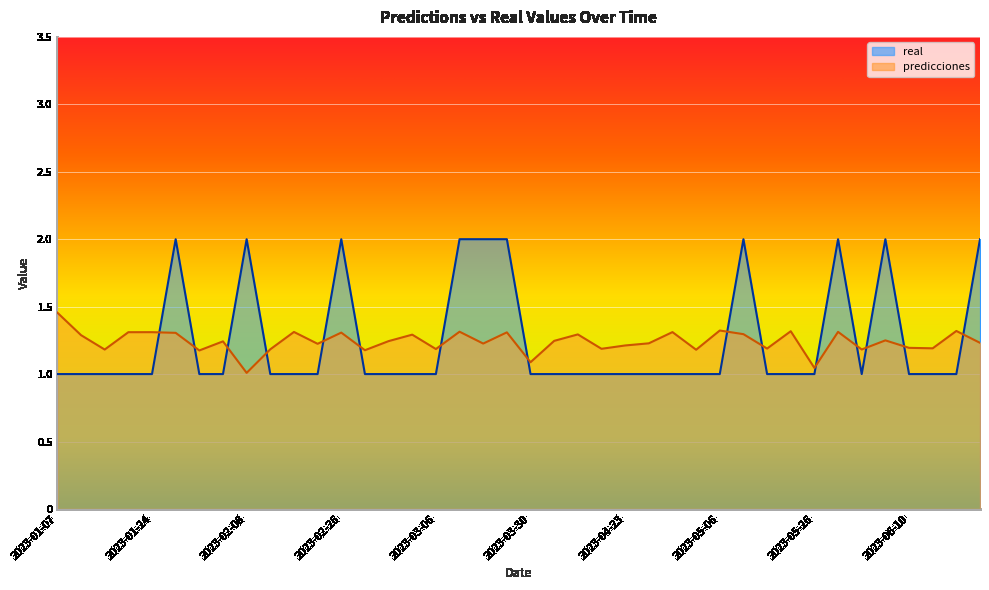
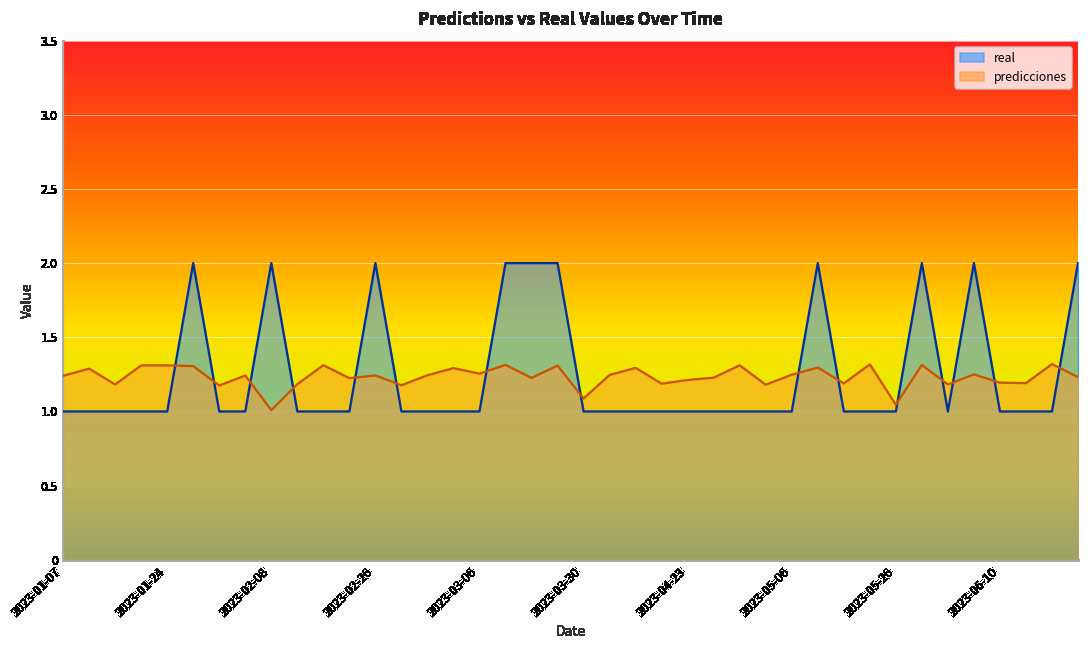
predicciones, 2023-01-07: 1.46 -> 1.24
predicciones, 2023-02-26: 1.31 -> 1.24
predicciones, 2023-03-06: 1.19 -> 1.25
predicciones, 2023-05-06: 1.32 -> 1.25
